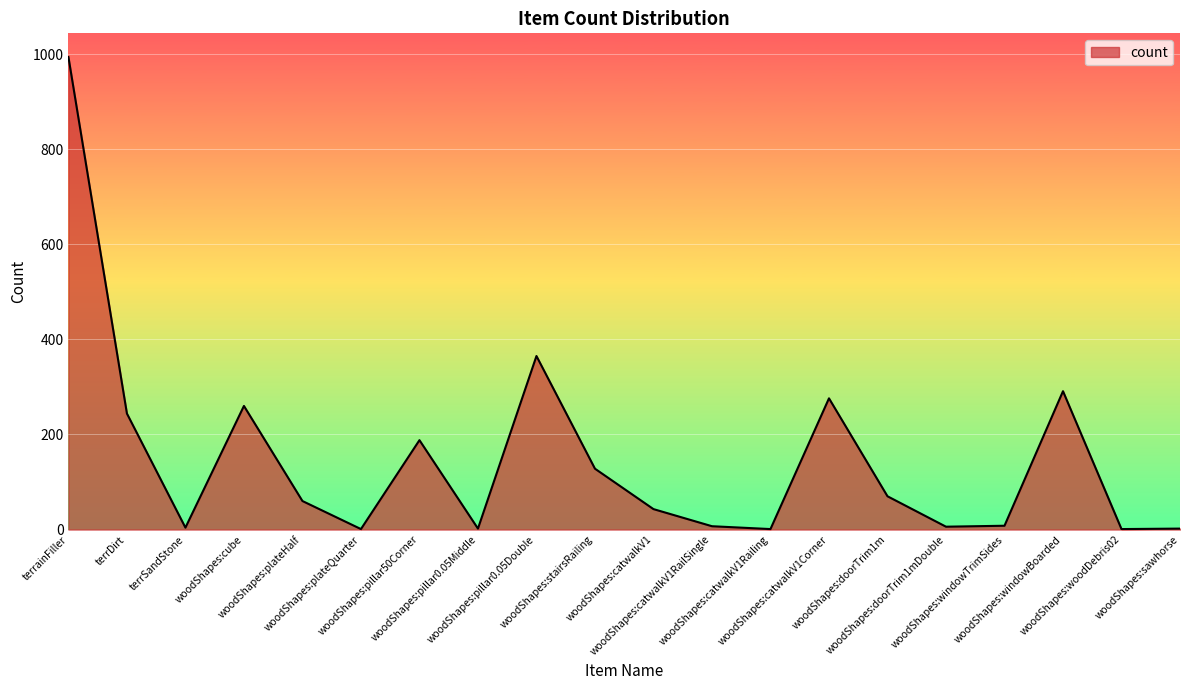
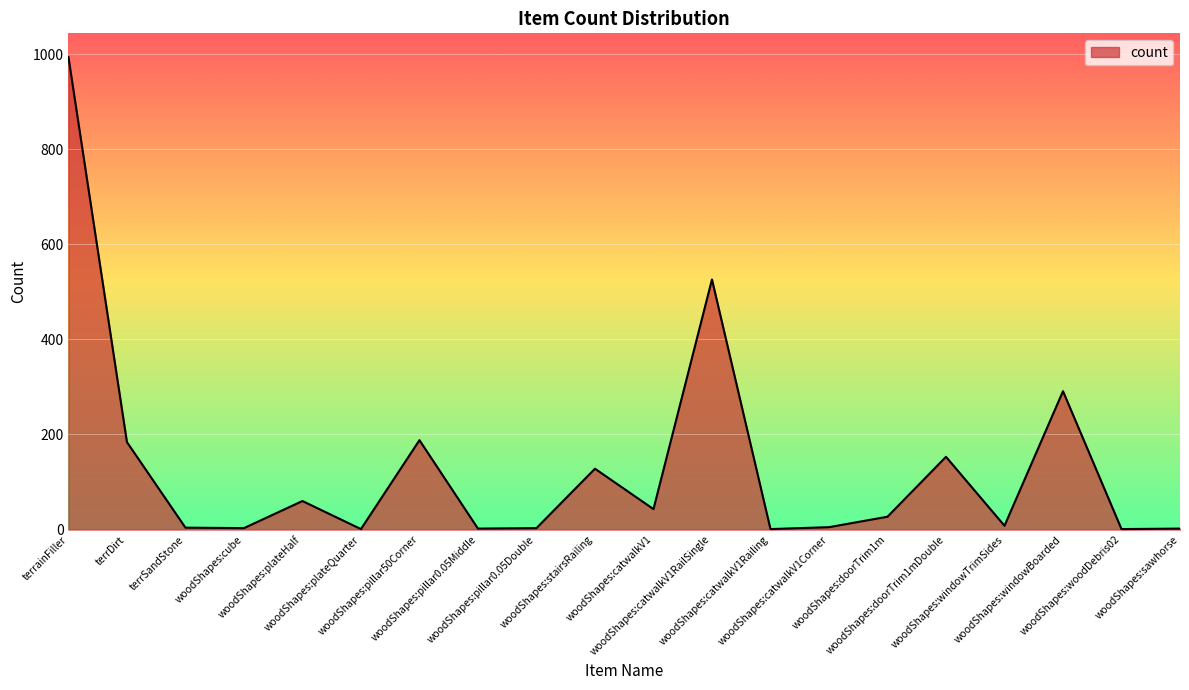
terrDirt: 240 -> 180
woodShapes:cube: 260 -> 0
woodShapes:pillar0.05Double: 370 -> 0
woodShapes:catwalkV1RailSingle: 10 -> 530
woodShapes:catwalkV1Corner: 280 -> 10
woodShapes:doorTrim1m: 70 -> 30
woodShapes:doorTrim1mDouble: 10 -> 150
